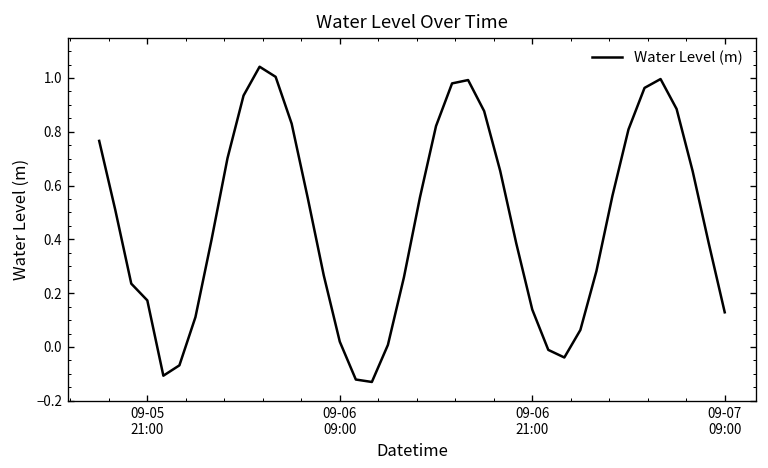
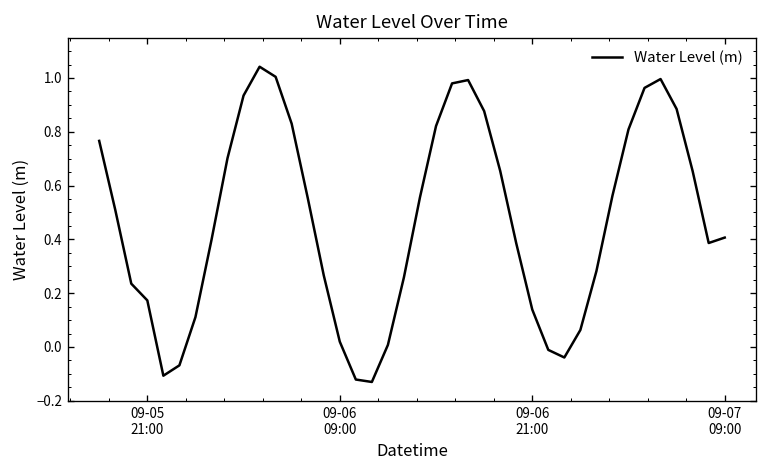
09-07 09:00: 0.13 -> 0.41
